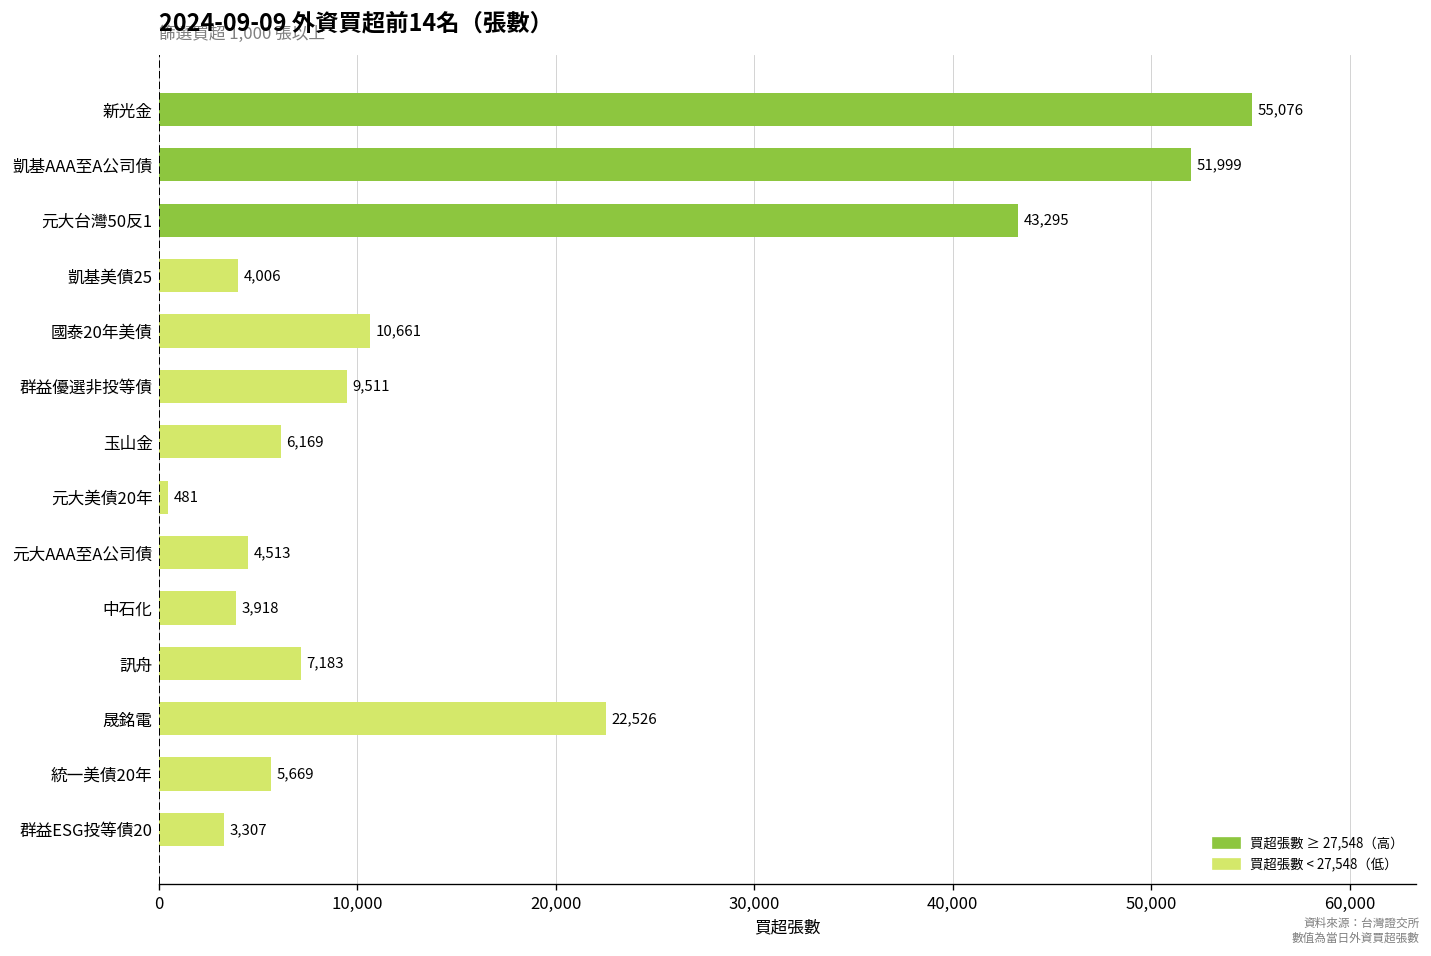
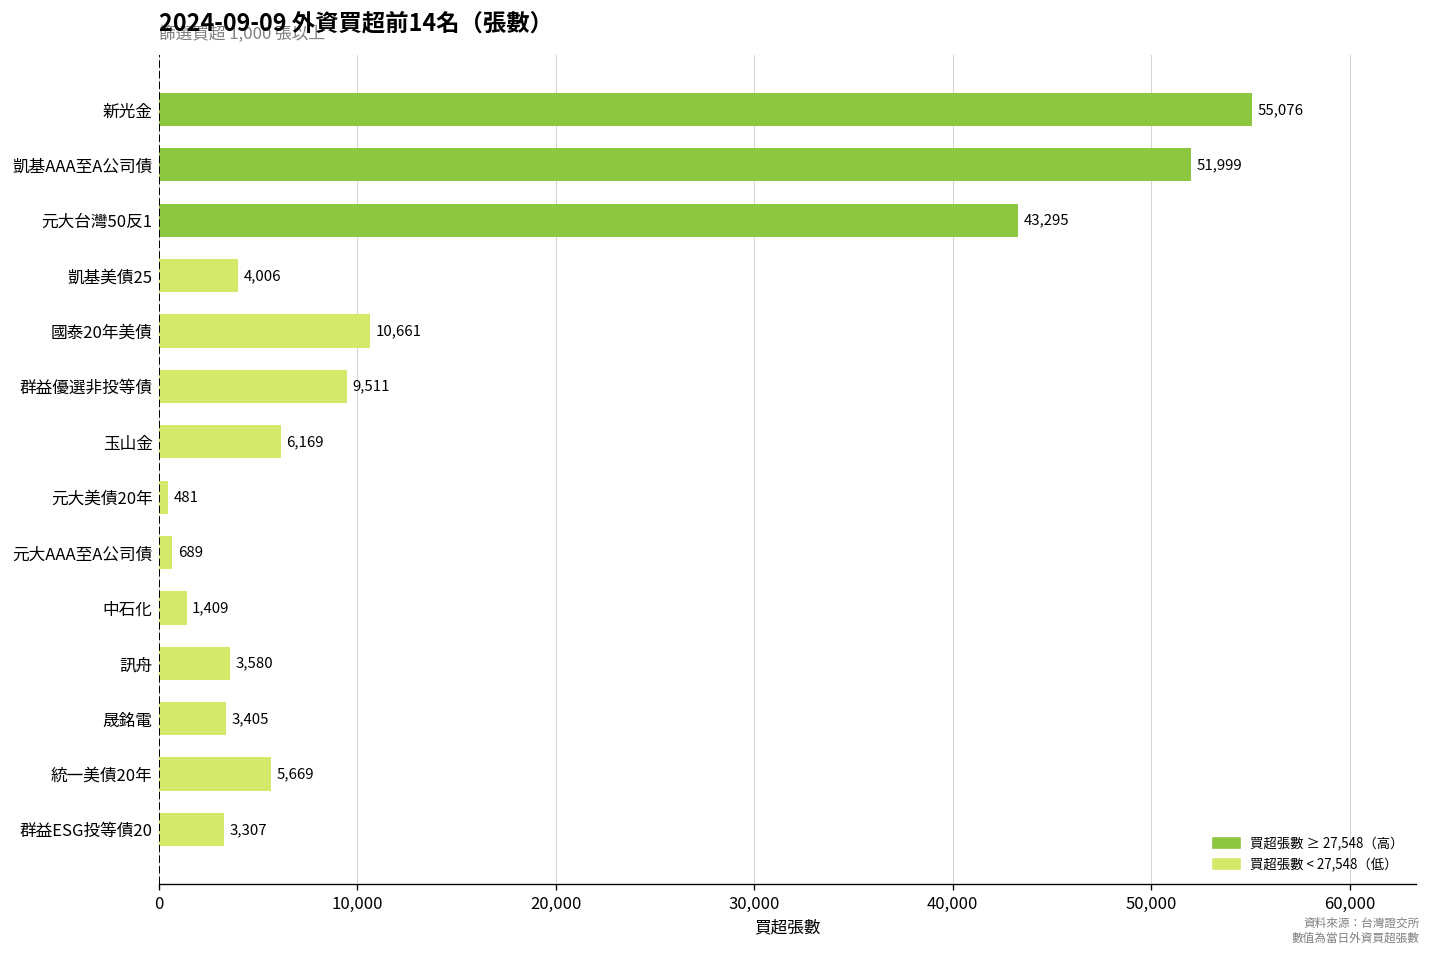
元大AAA至A公司債: 4,513 -> 689
中石化: 3,918 -> 1,409
訊舟: 7,183 -> 3,580
晟銘電: 22,526 -> 3,405
